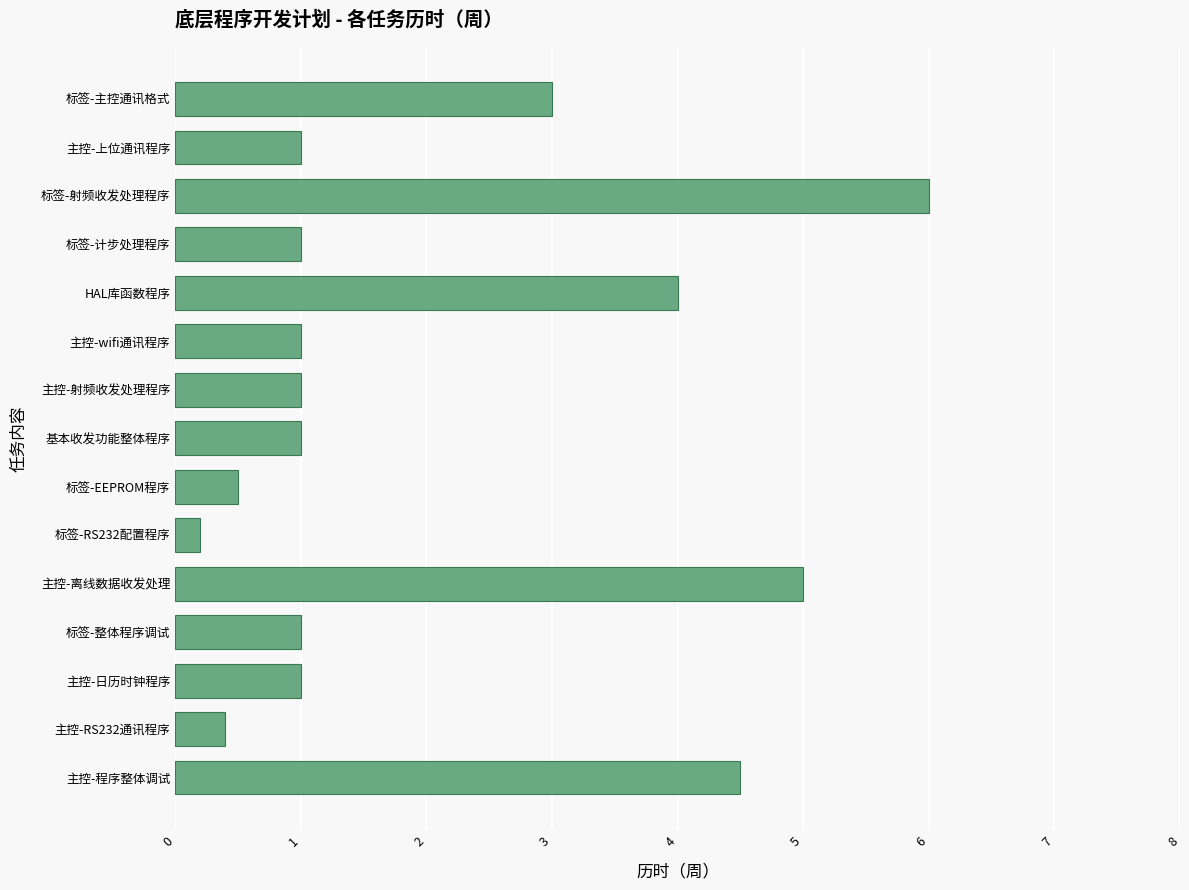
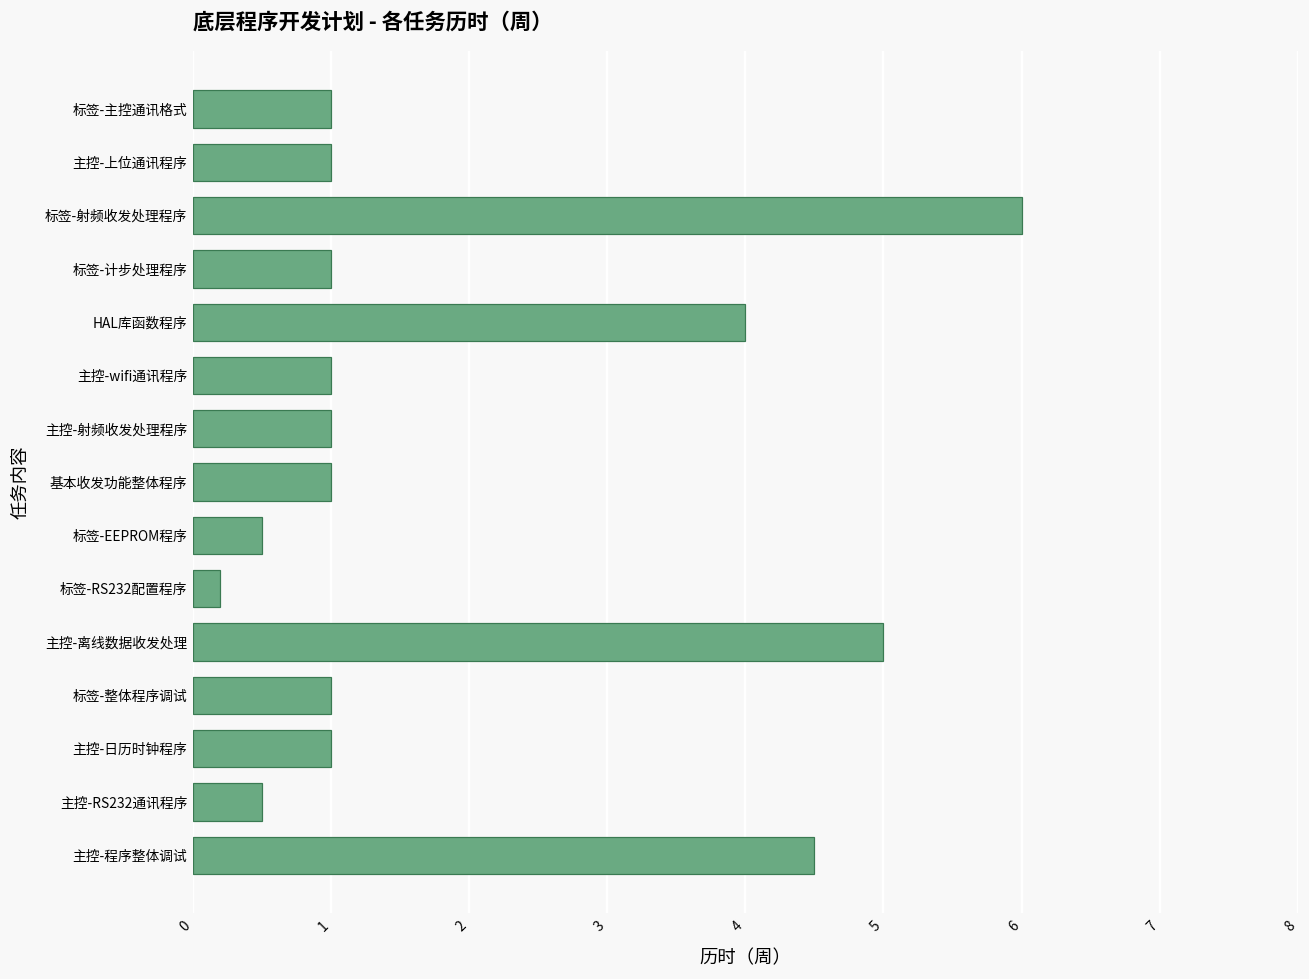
标签-主控通讯格式: 3 -> 1
主控-RS232通讯程序: 0.4 -> 0.5
